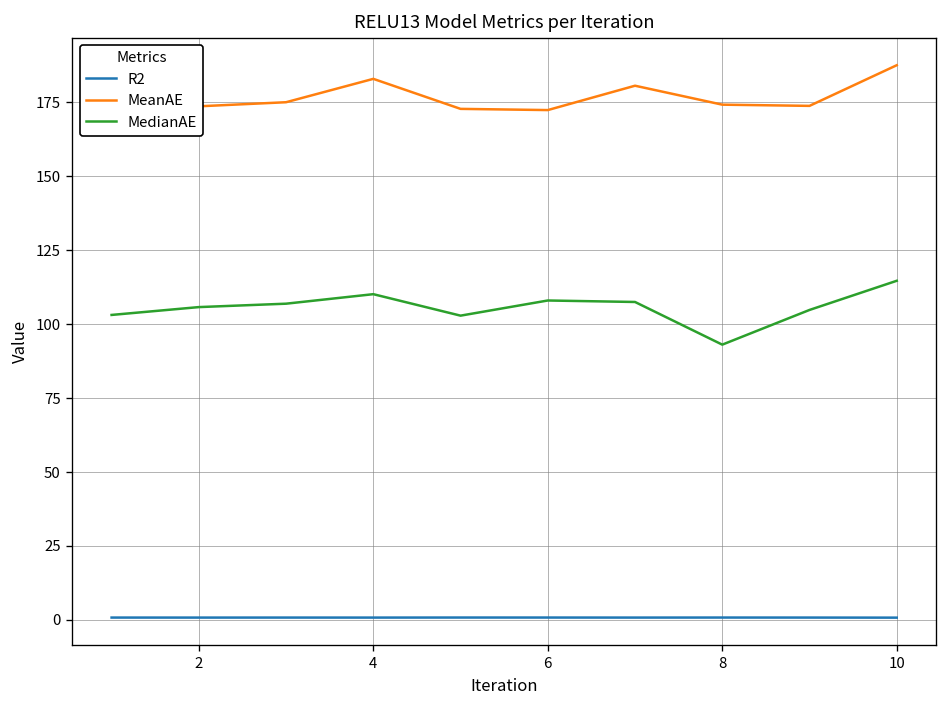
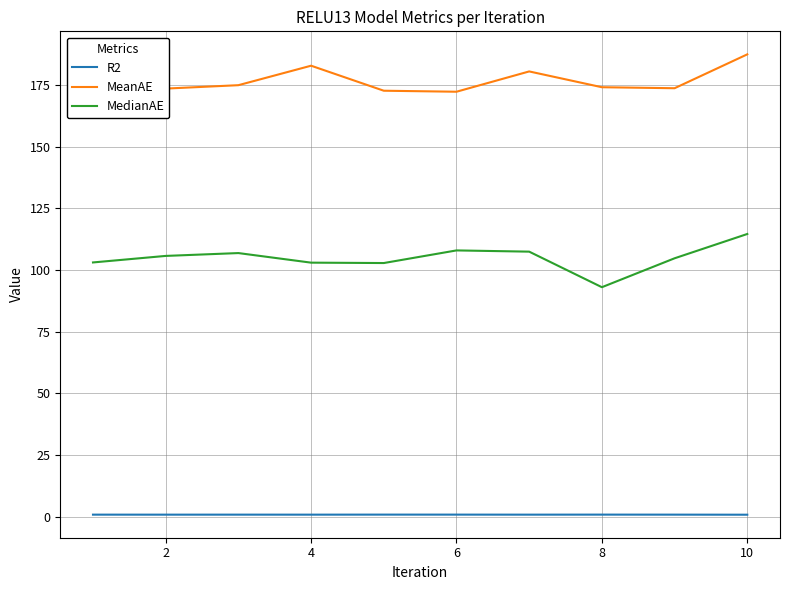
MedianAE, 4: 110 -> 103
